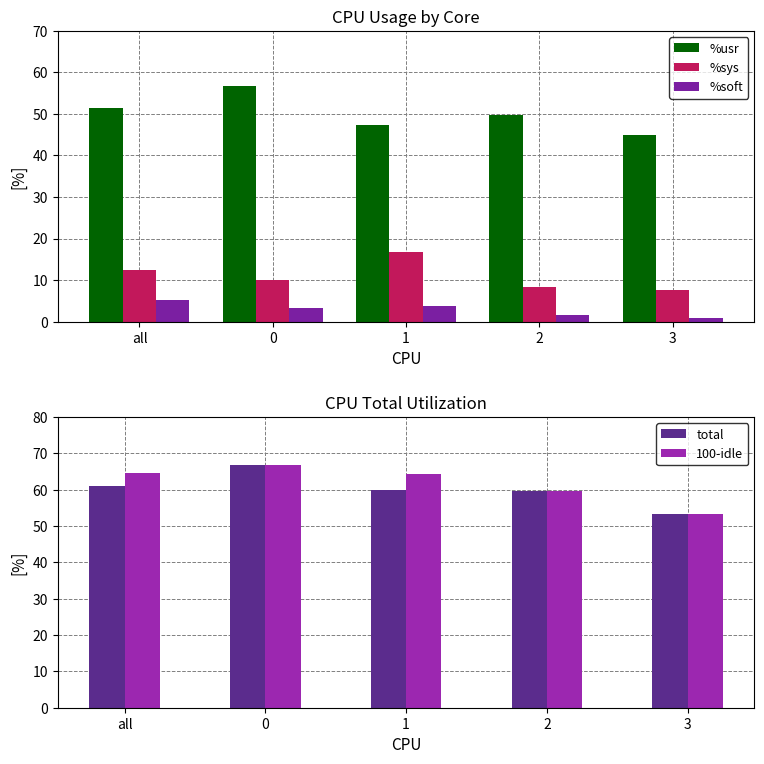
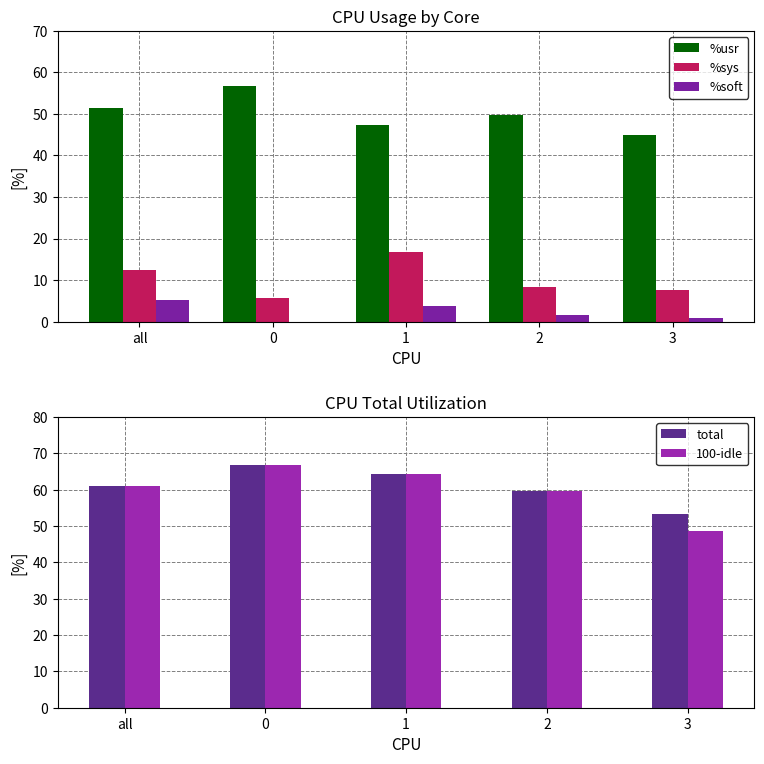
CPU Usage by Core, %sys, 0: 10 -> 6
CPU Usage by Core, %soft, 0: 3 -> 0
CPU Total Utilization, 100-idle, all: 64 -> 61
CPU Total Utilization, total, 1: 60 -> 64
CPU Total Utilization, 100-idle, 3: 53 -> 49
